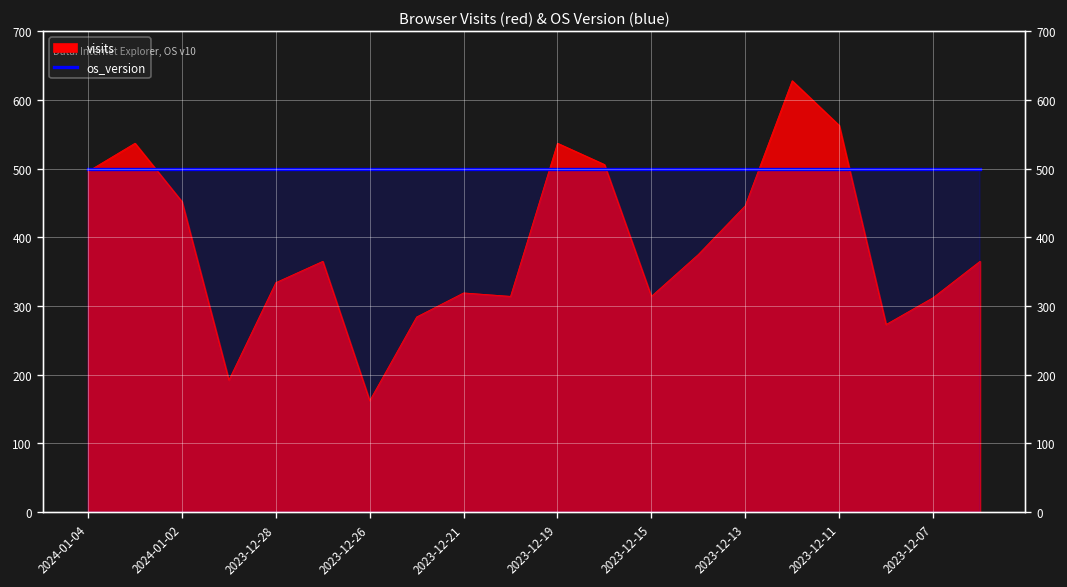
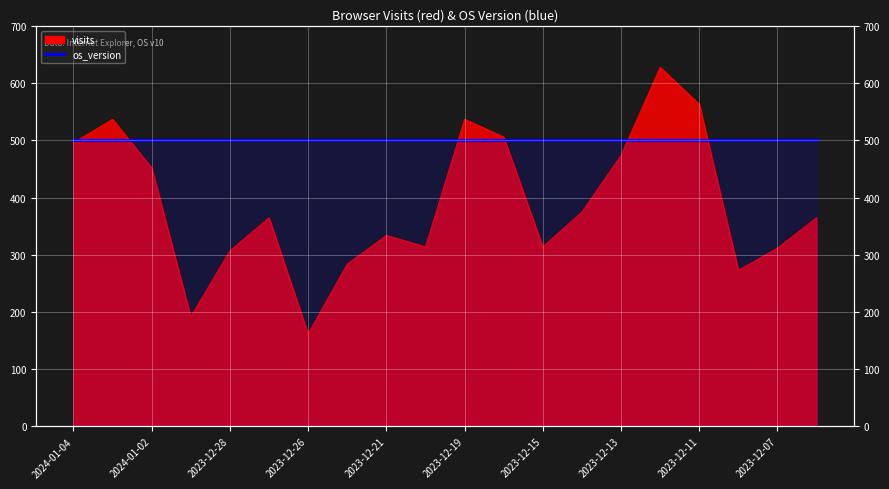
visits, 2023-12-28: 330 -> 310
visits, 2023-12-21: 320 -> 330
visits, 2023-12-13: 450 -> 470
